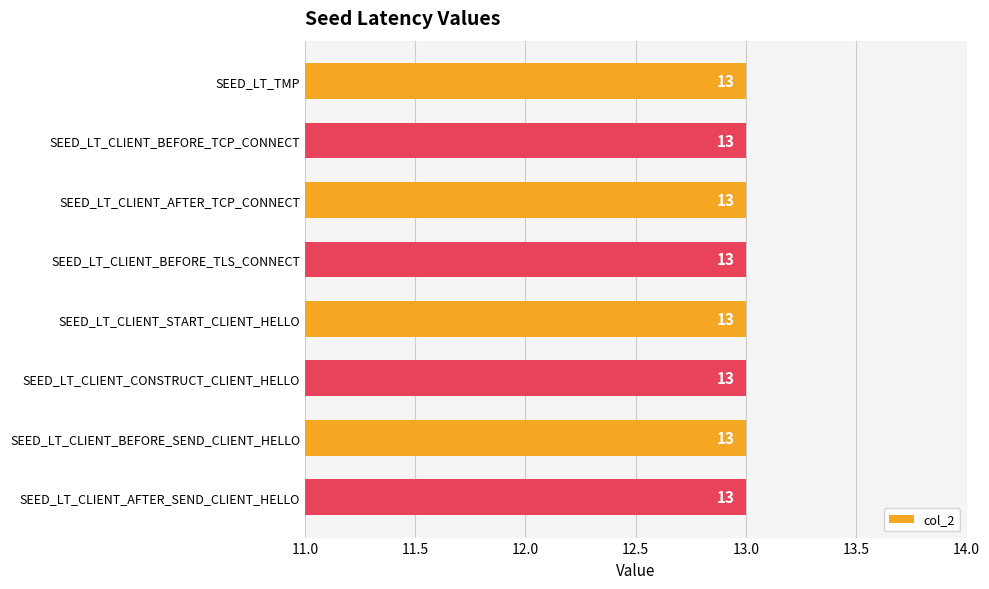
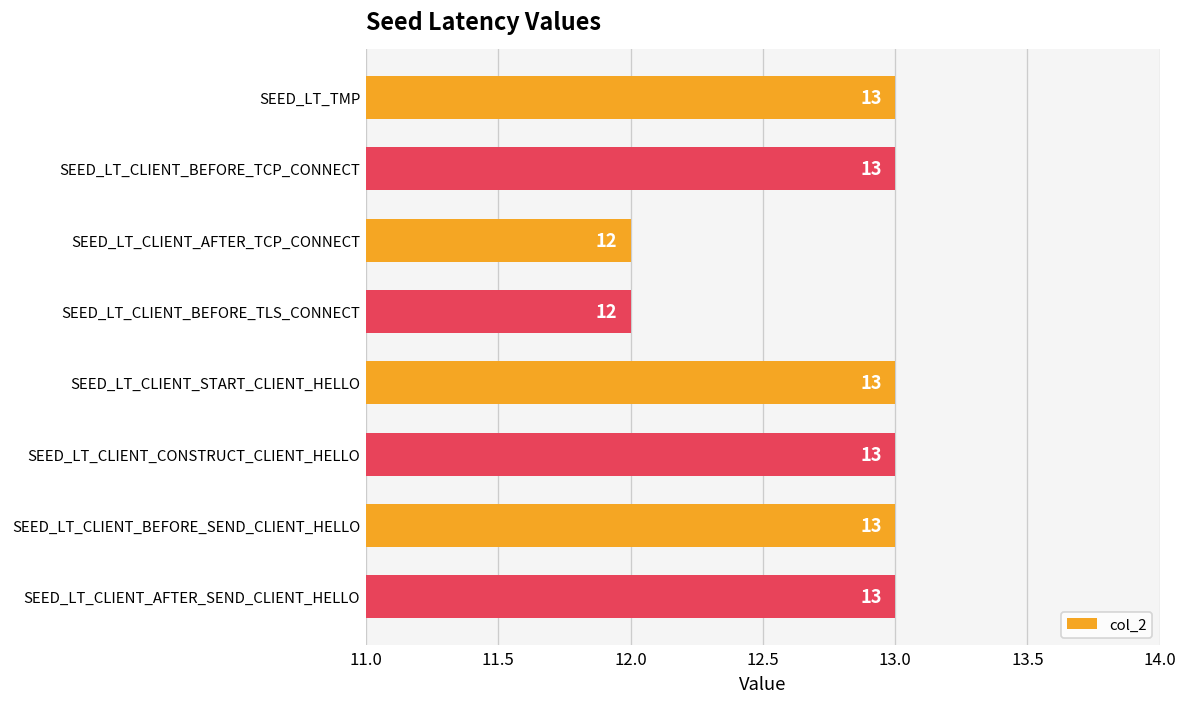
SEED_LT_CLIENT_AFTER_TCP_CONNECT: 13 -> 12
SEED_LT_CLIENT_BEFORE_TLS_CONNECT: 13 -> 12
